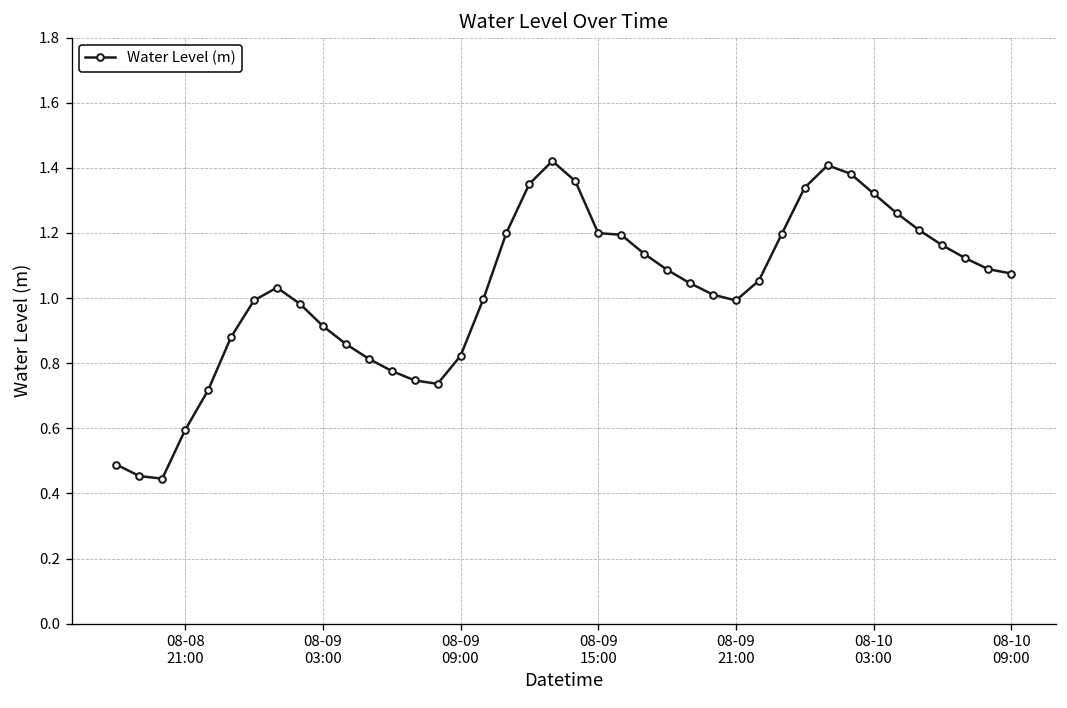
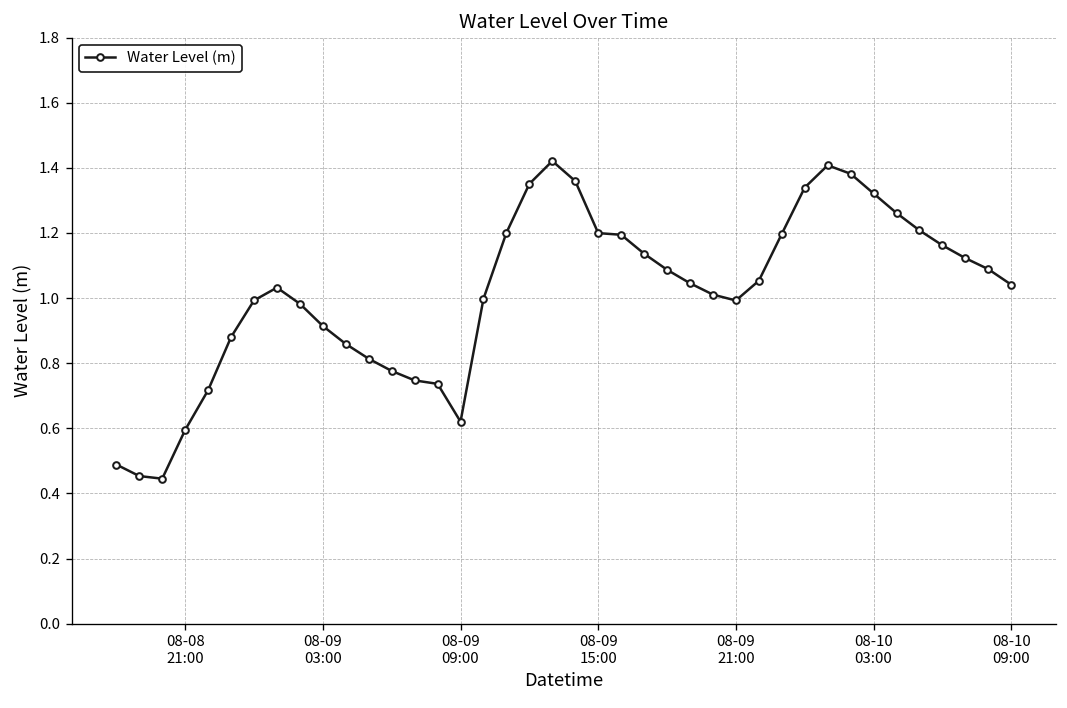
08-09 09:00: 0.82 -> 0.62
08-10 09:00: 1.08 -> 1.04
